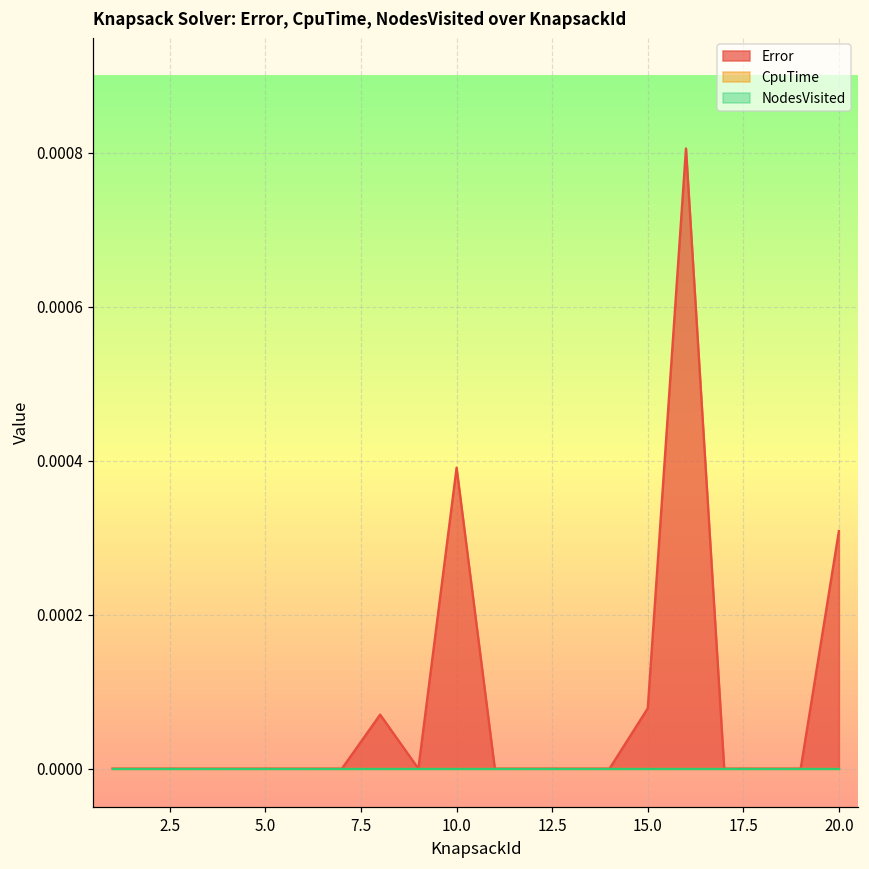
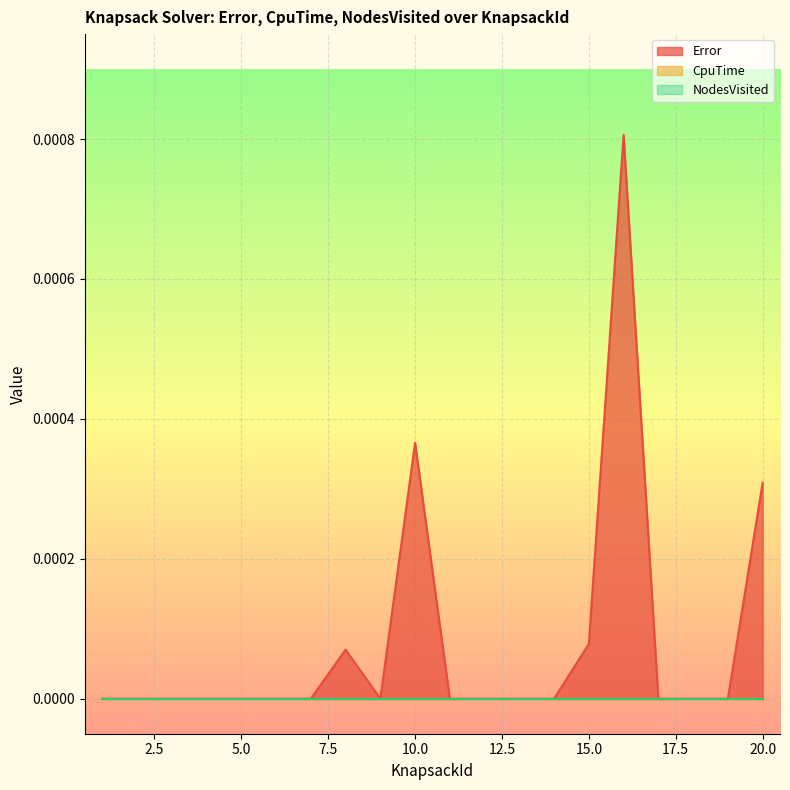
Error, 10.0: 0.00039 -> 0.00037
